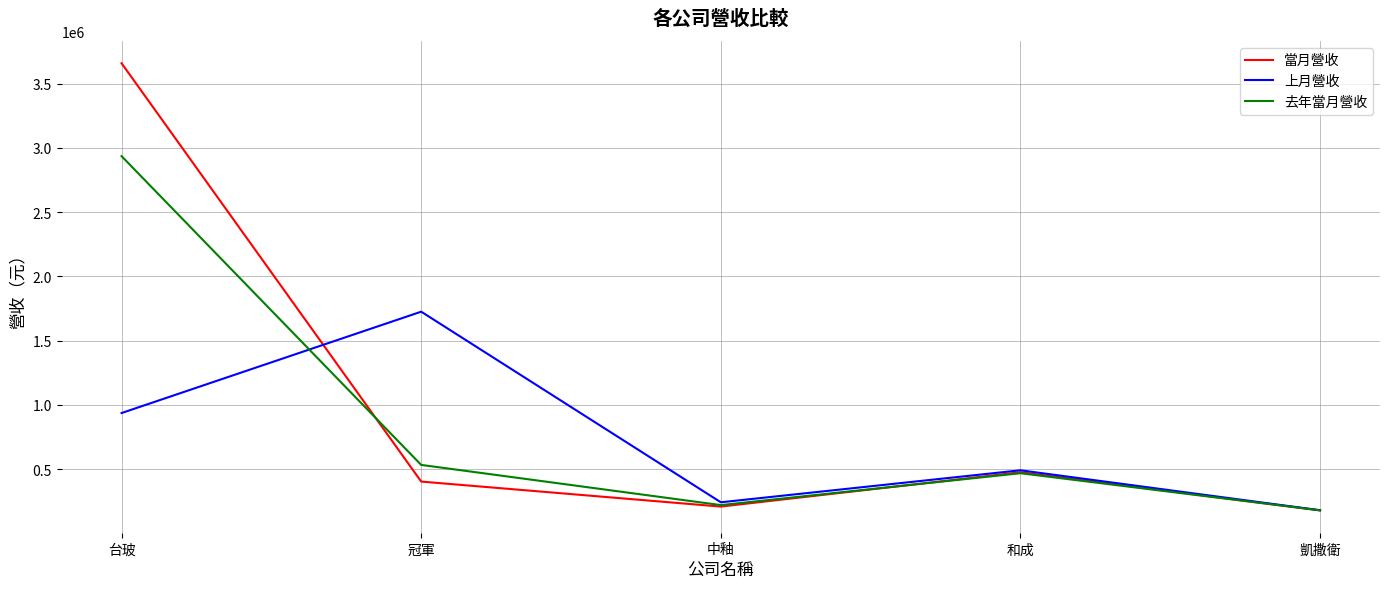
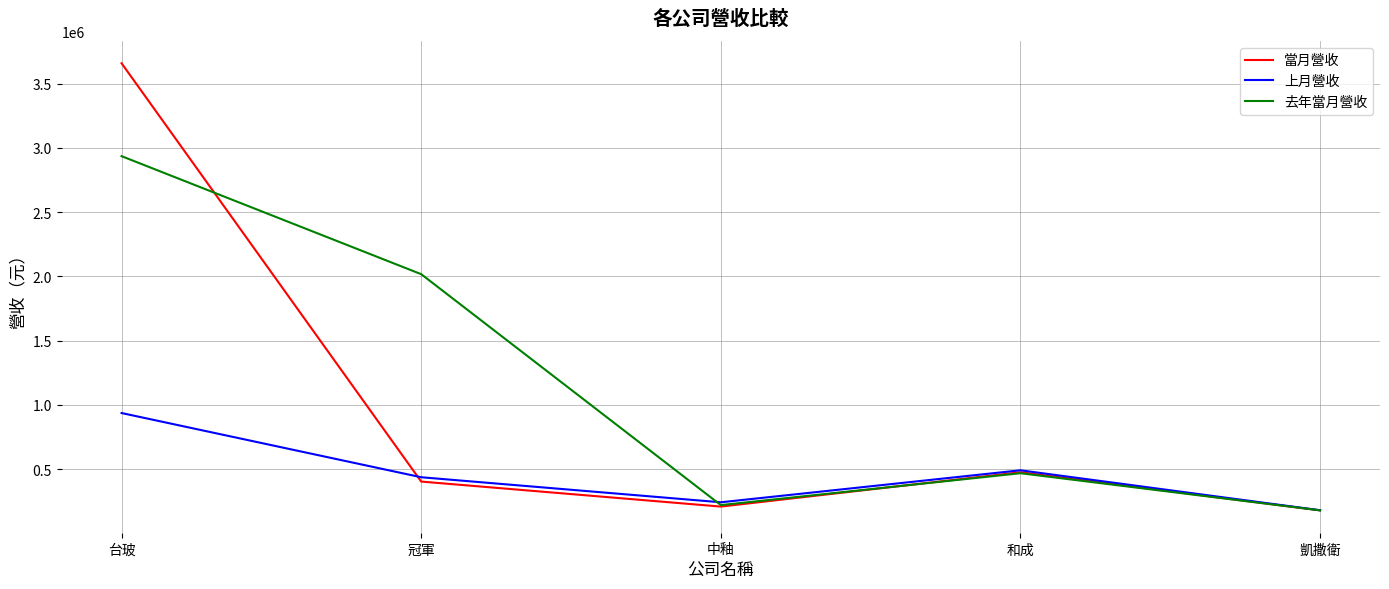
上月營收, 冠軍: 1730000 -> 440000
去年當月營收, 冠軍: 530000 -> 2020000
